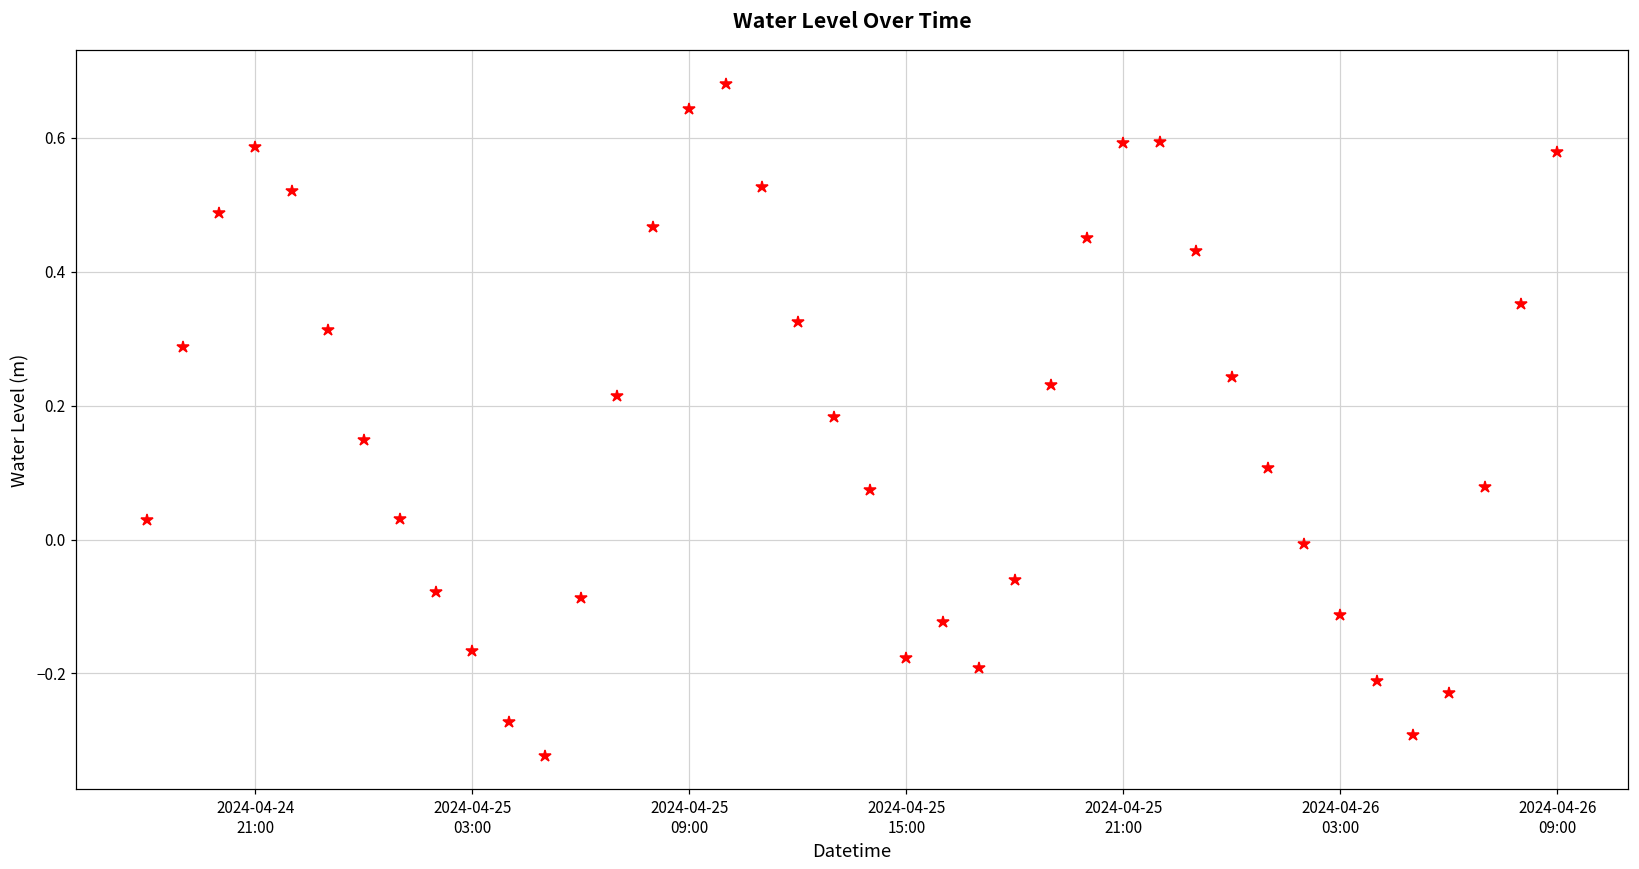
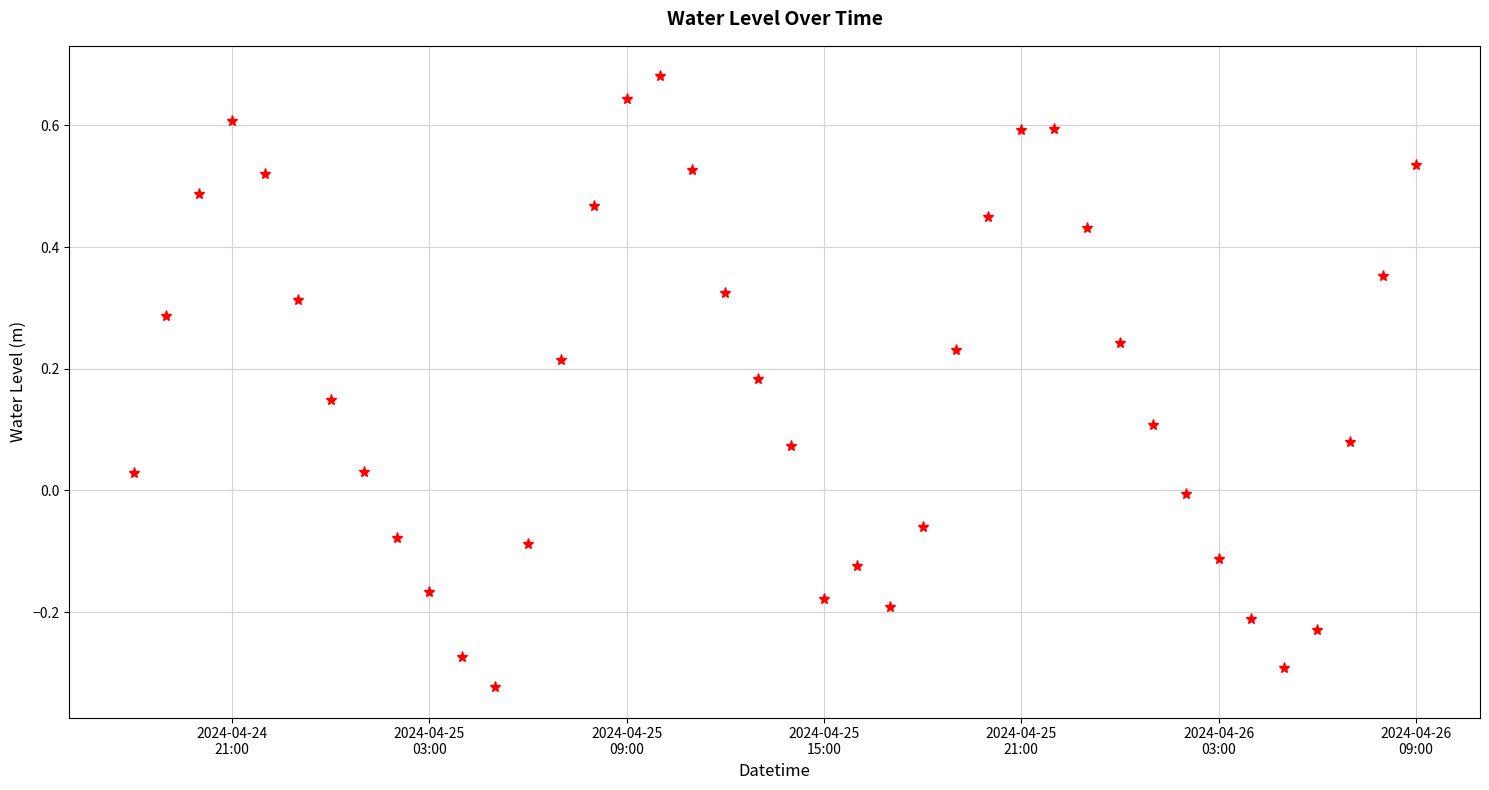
2024-04-24 21:00: 0.59 -> 0.61
2024-04-26 09:00: 0.58 -> 0.54
